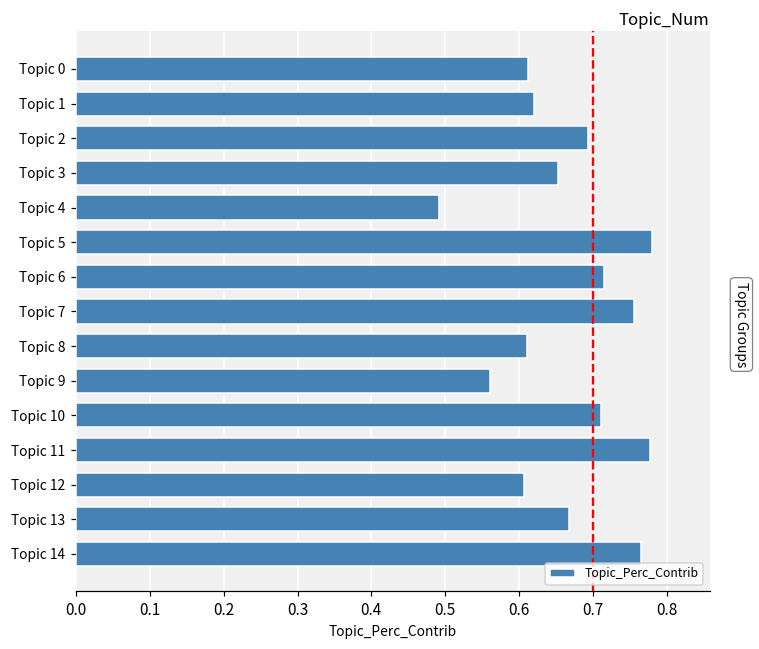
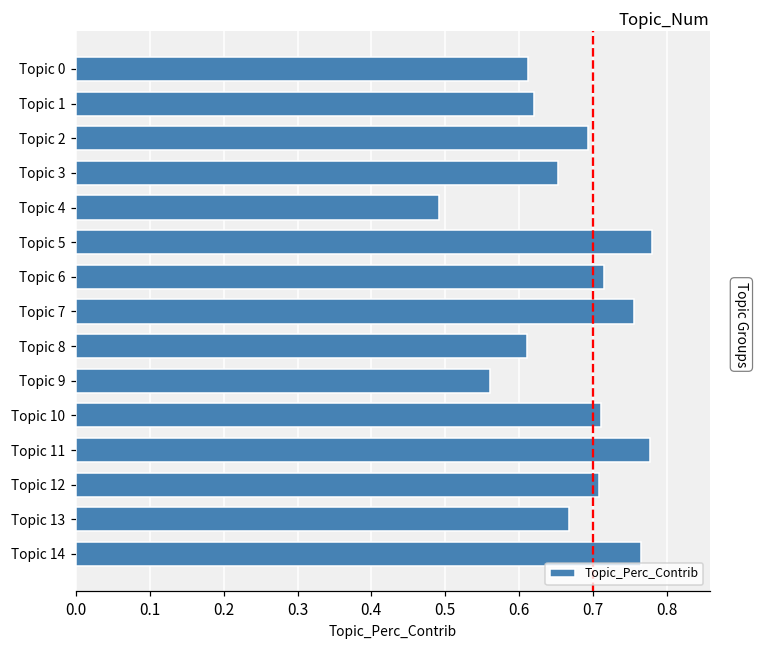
Topic 12: 0.61 -> 0.71
